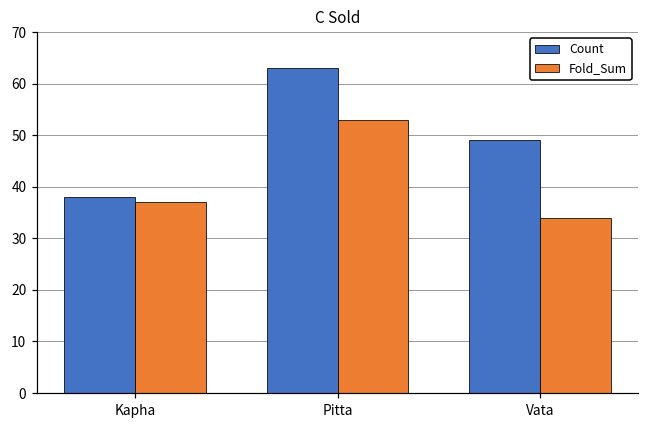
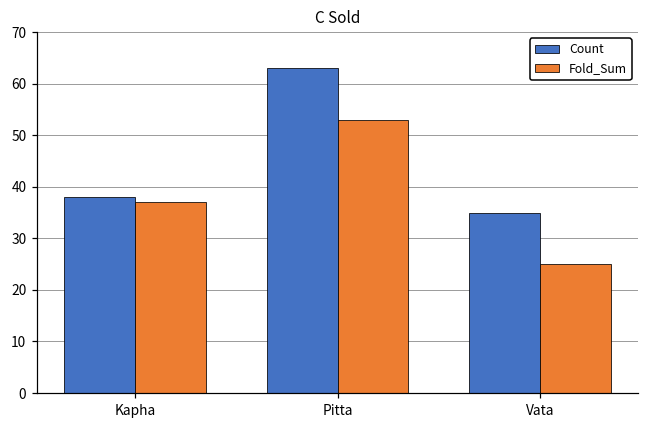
Count, Vata: 49 -> 35
Fold_Sum, Vata: 34 -> 25
